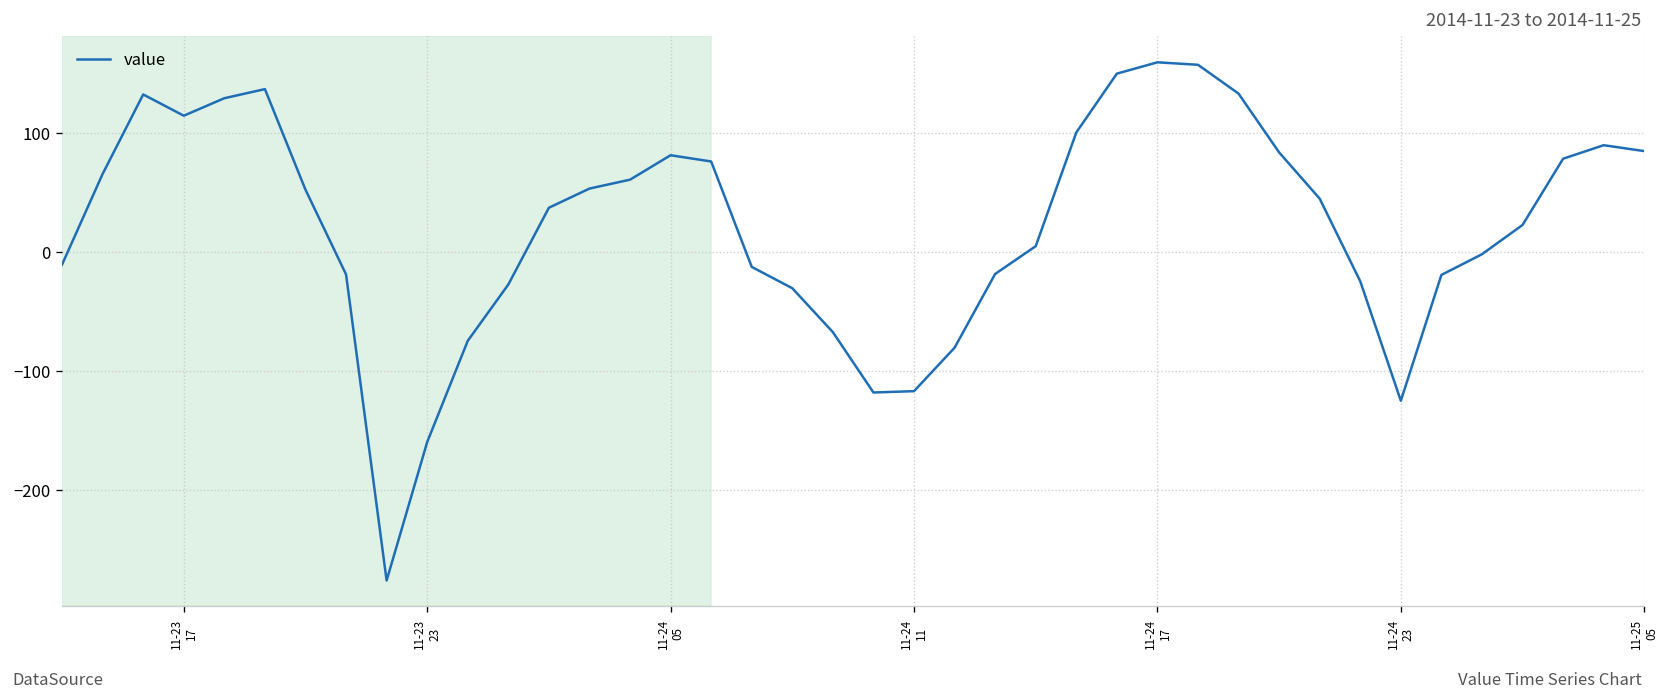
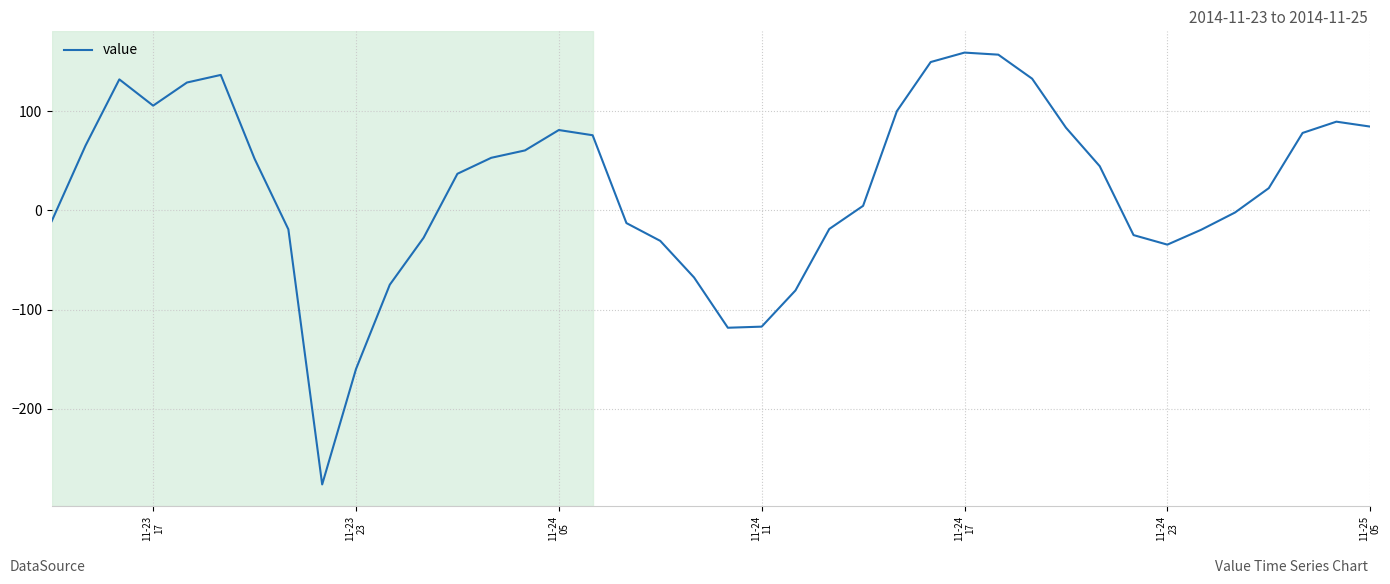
11-23 17: 114 -> 106
11-24 23: -130 -> -30
